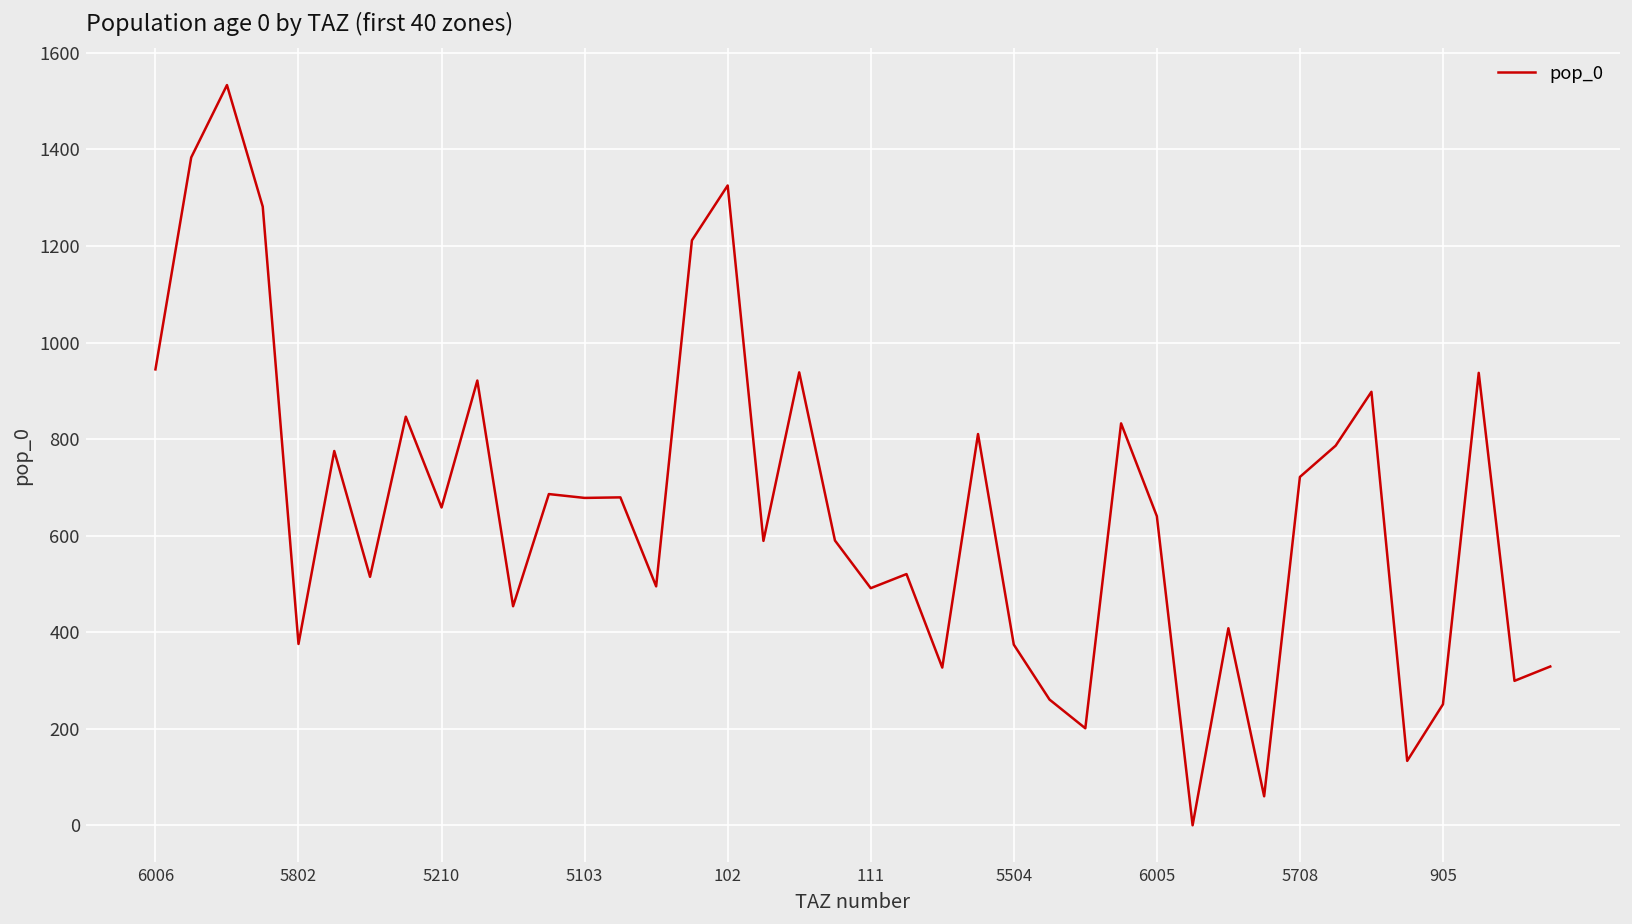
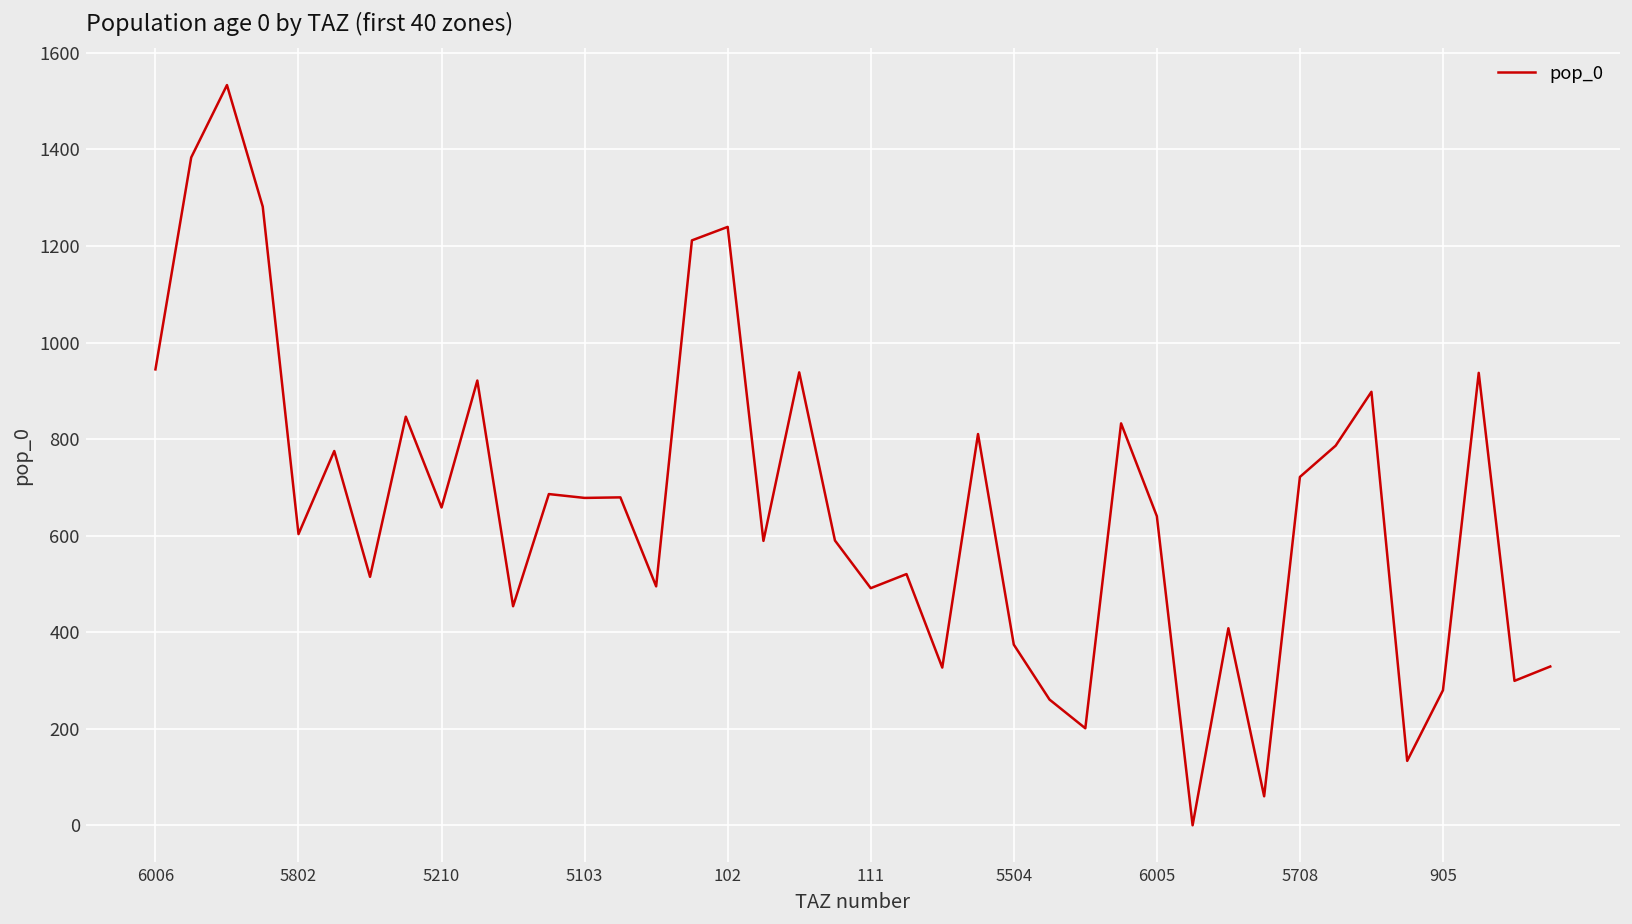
5802: 380 -> 600
102: 1330 -> 1240
905: 250 -> 280
